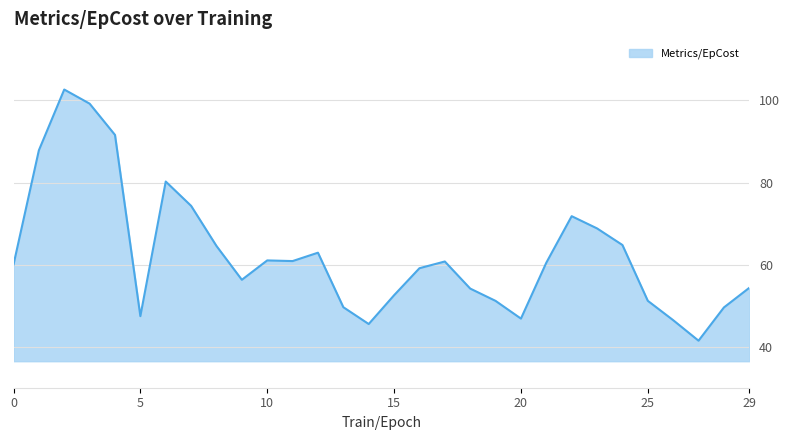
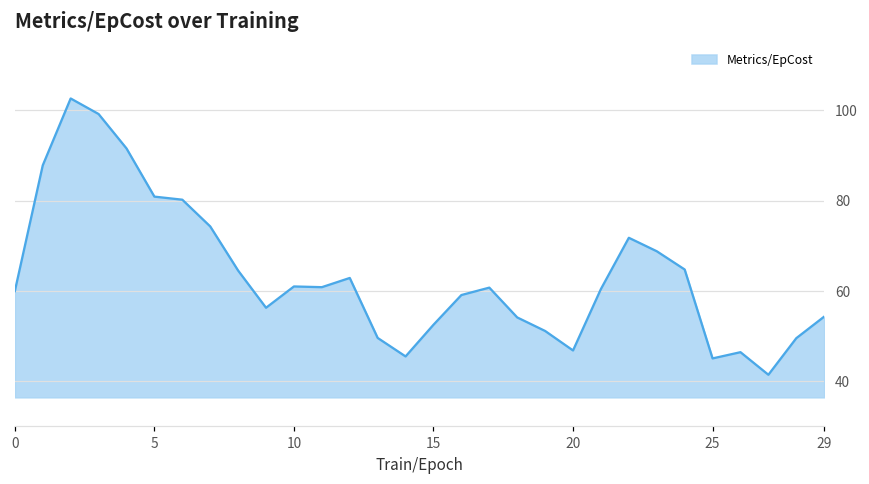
5: 47 -> 81
25: 51 -> 45
